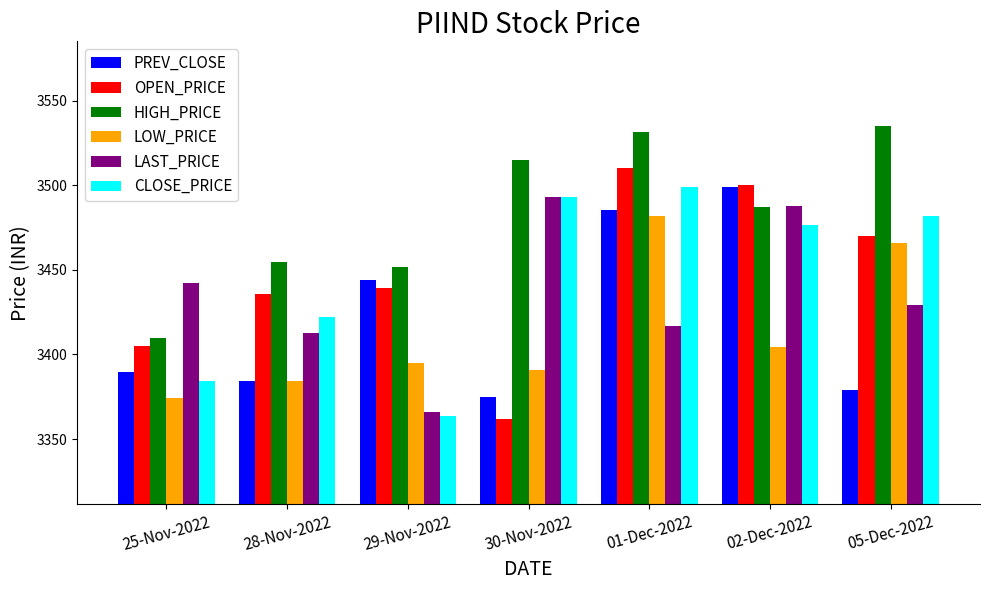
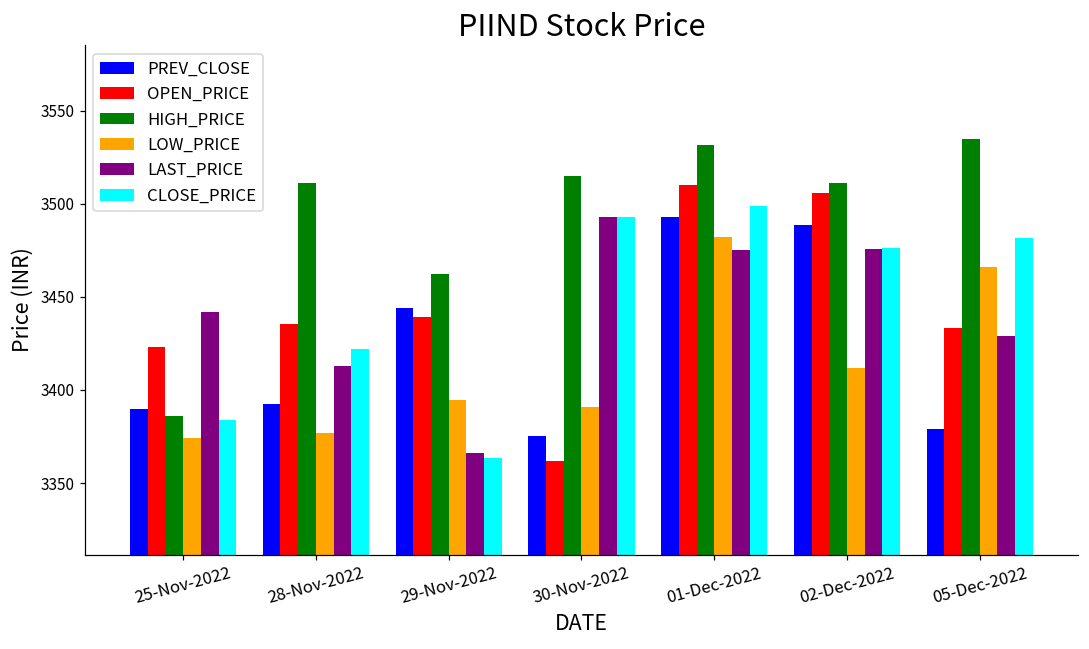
OPEN_PRICE, 25-Nov-2022: 3405 -> 3423
HIGH_PRICE, 25-Nov-2022: 3410 -> 3386
PREV_CLOSE, 28-Nov-2022: 3384 -> 3392
HIGH_PRICE, 28-Nov-2022: 3455 -> 3511
LOW_PRICE, 28-Nov-2022: 3384 -> 3377
HIGH_PRICE, 29-Nov-2022: 3452 -> 3462
PREV_CLOSE, 01-Dec-2022: 3485 -> 3493
LAST_PRICE, 01-Dec-2022: 3417 -> 3475
PREV_CLOSE, 02-Dec-2022: 3499 -> 3489
OPEN_PRICE, 02-Dec-2022: 3500 -> 3506
HIGH_PRICE, 02-Dec-2022: 3487 -> 3511
LOW_PRICE, 02-Dec-2022: 3405 -> 3412
LAST_PRICE, 02-Dec-2022: 3488 -> 3476
OPEN_PRICE, 05-Dec-2022: 3470 -> 3433
